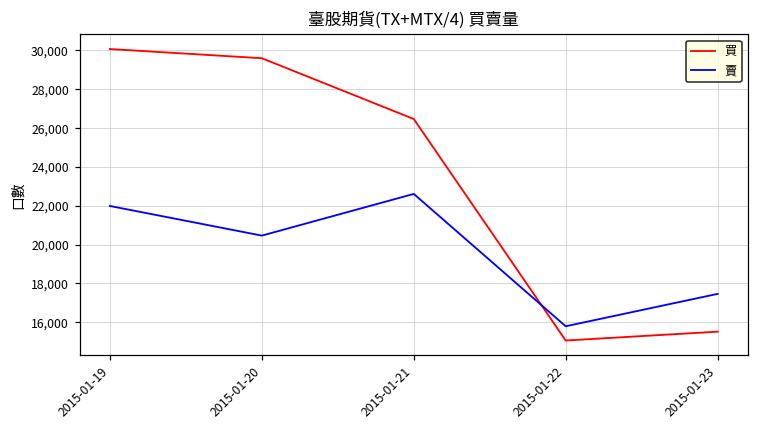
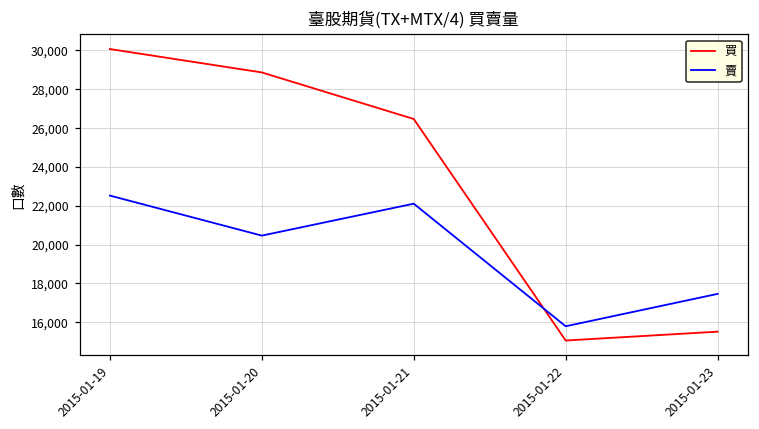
賣, 2015-01-19: 22,000 -> 22,500
買, 2015-01-20: 29,600 -> 28,900
賣, 2015-01-21: 22,600 -> 22,100
